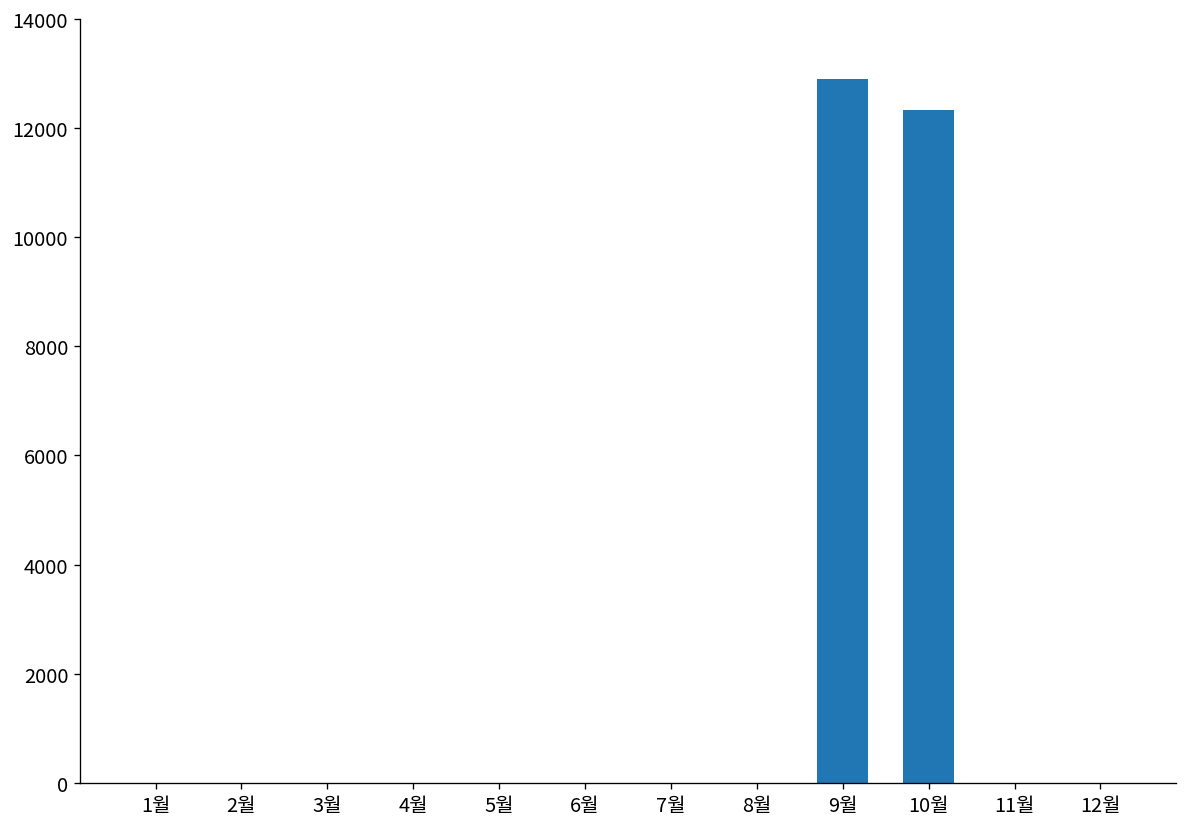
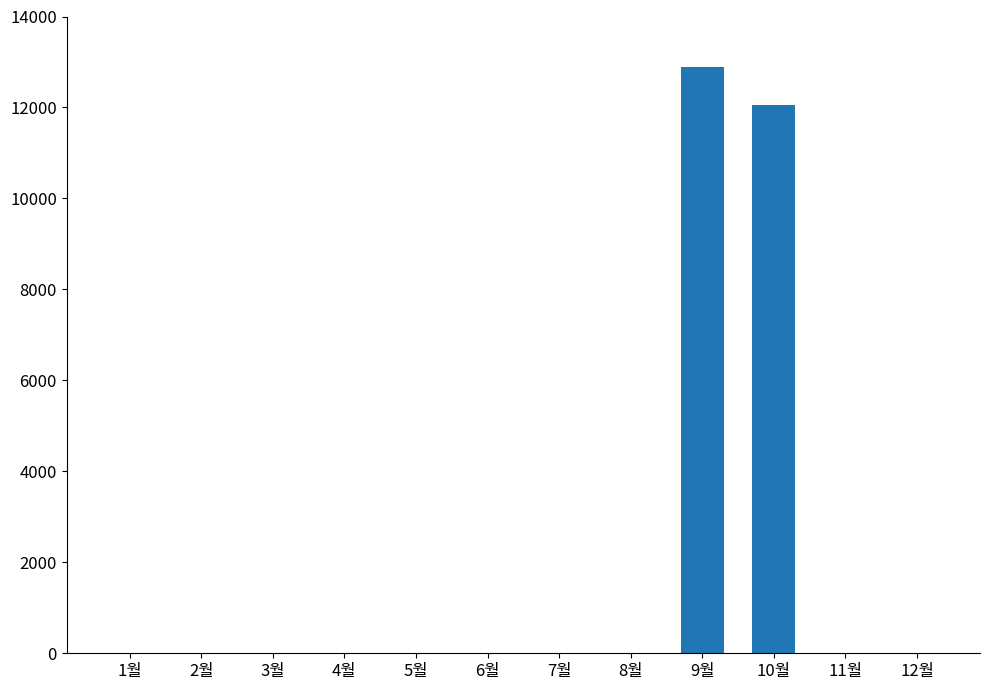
10월: 12300 -> 12000
